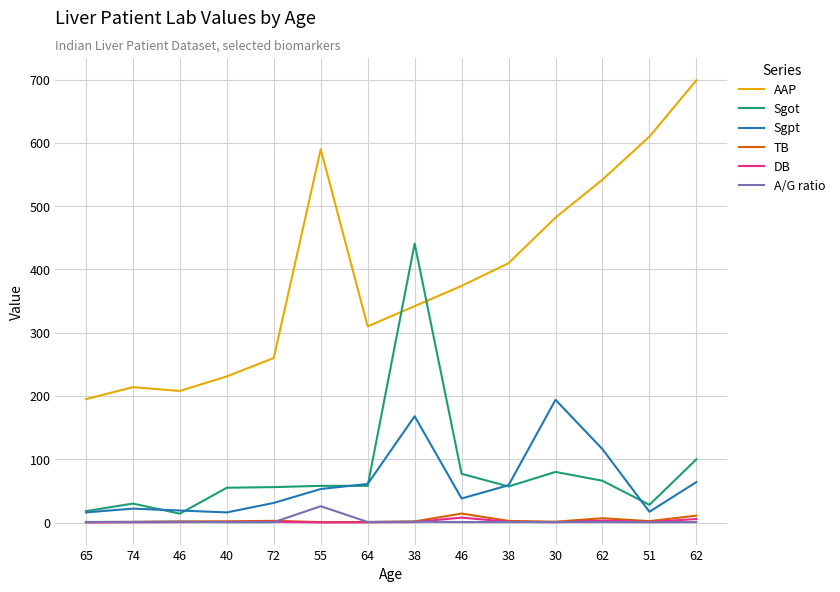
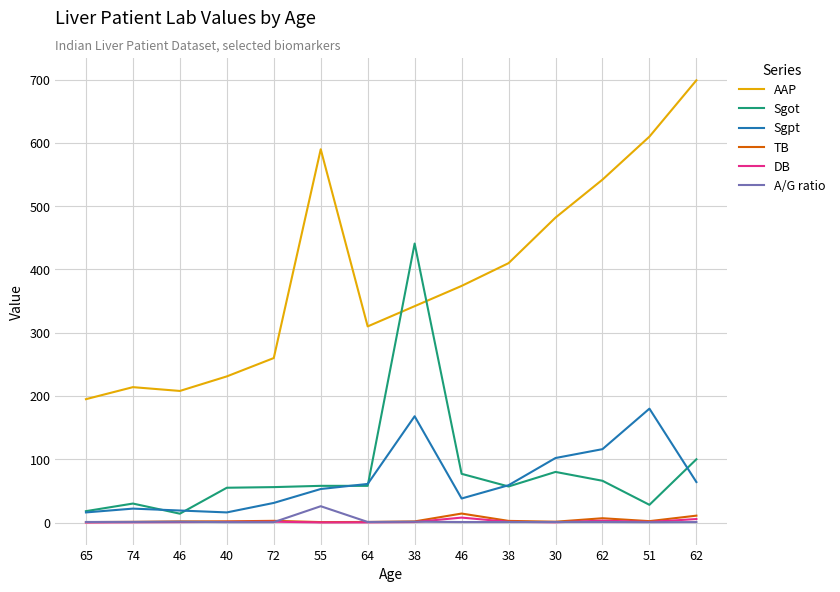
Sgpt, 30: 190 -> 100
Sgpt, 51: 20 -> 180
